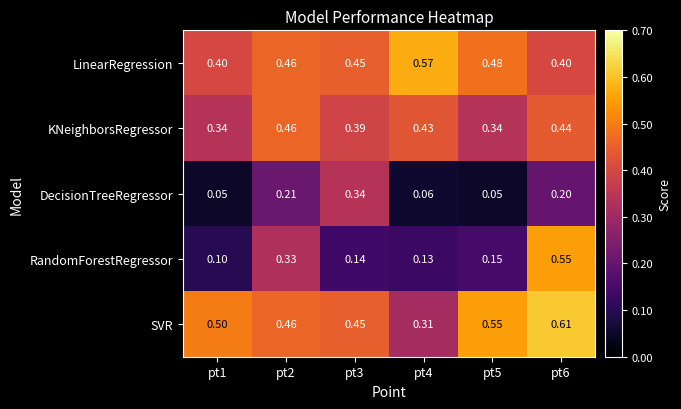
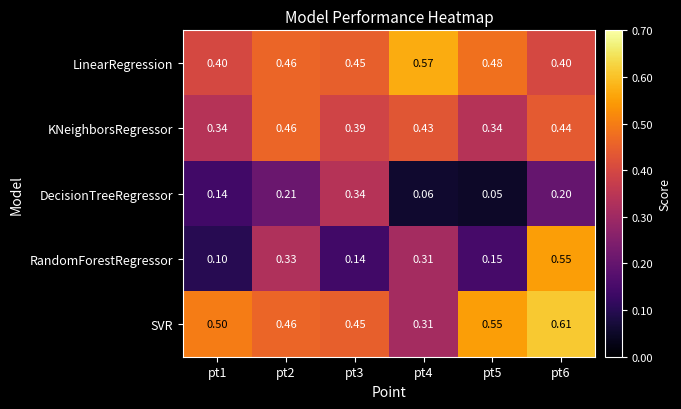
DecisionTreeRegressor, pt1: 0.05 -> 0.14
RandomForestRegressor, pt4: 0.13 -> 0.31
